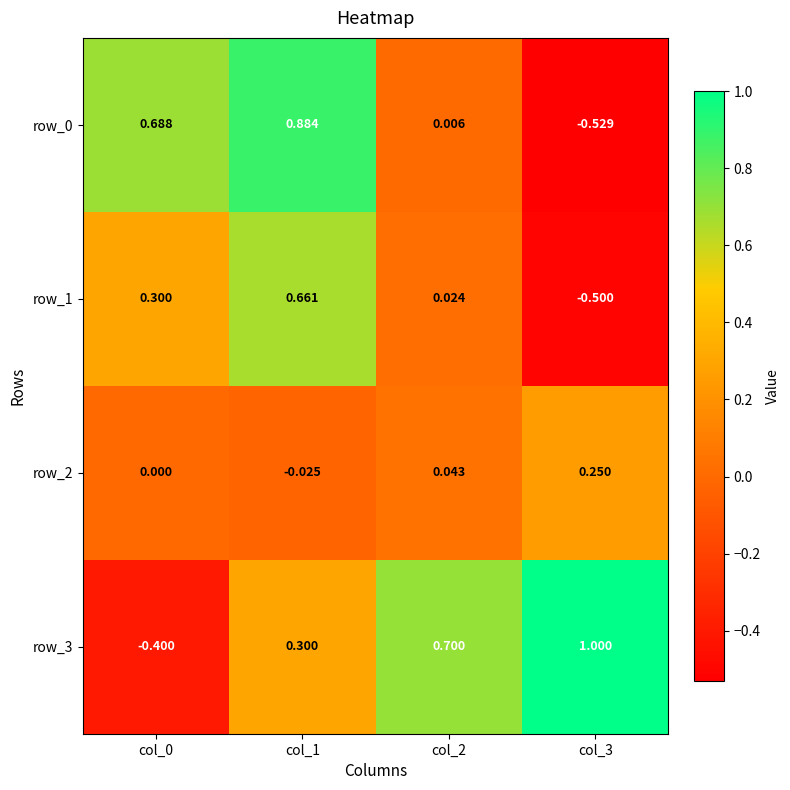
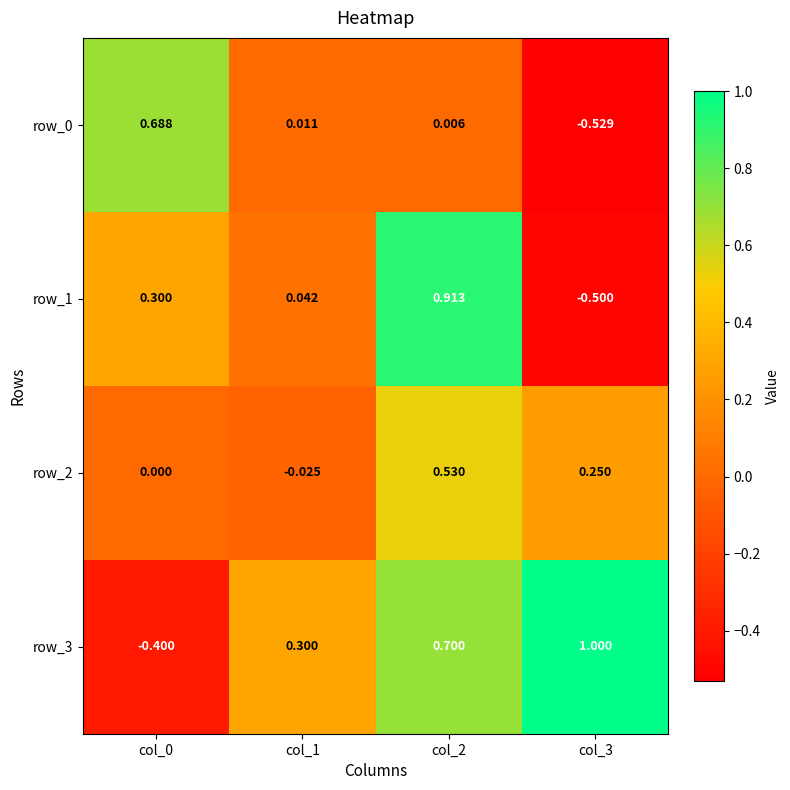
row_0, col_1: 0.884 -> 0.011
row_1, col_1: 0.661 -> 0.042
row_1, col_2: 0.024 -> 0.913
row_2, col_2: 0.043 -> 0.530
